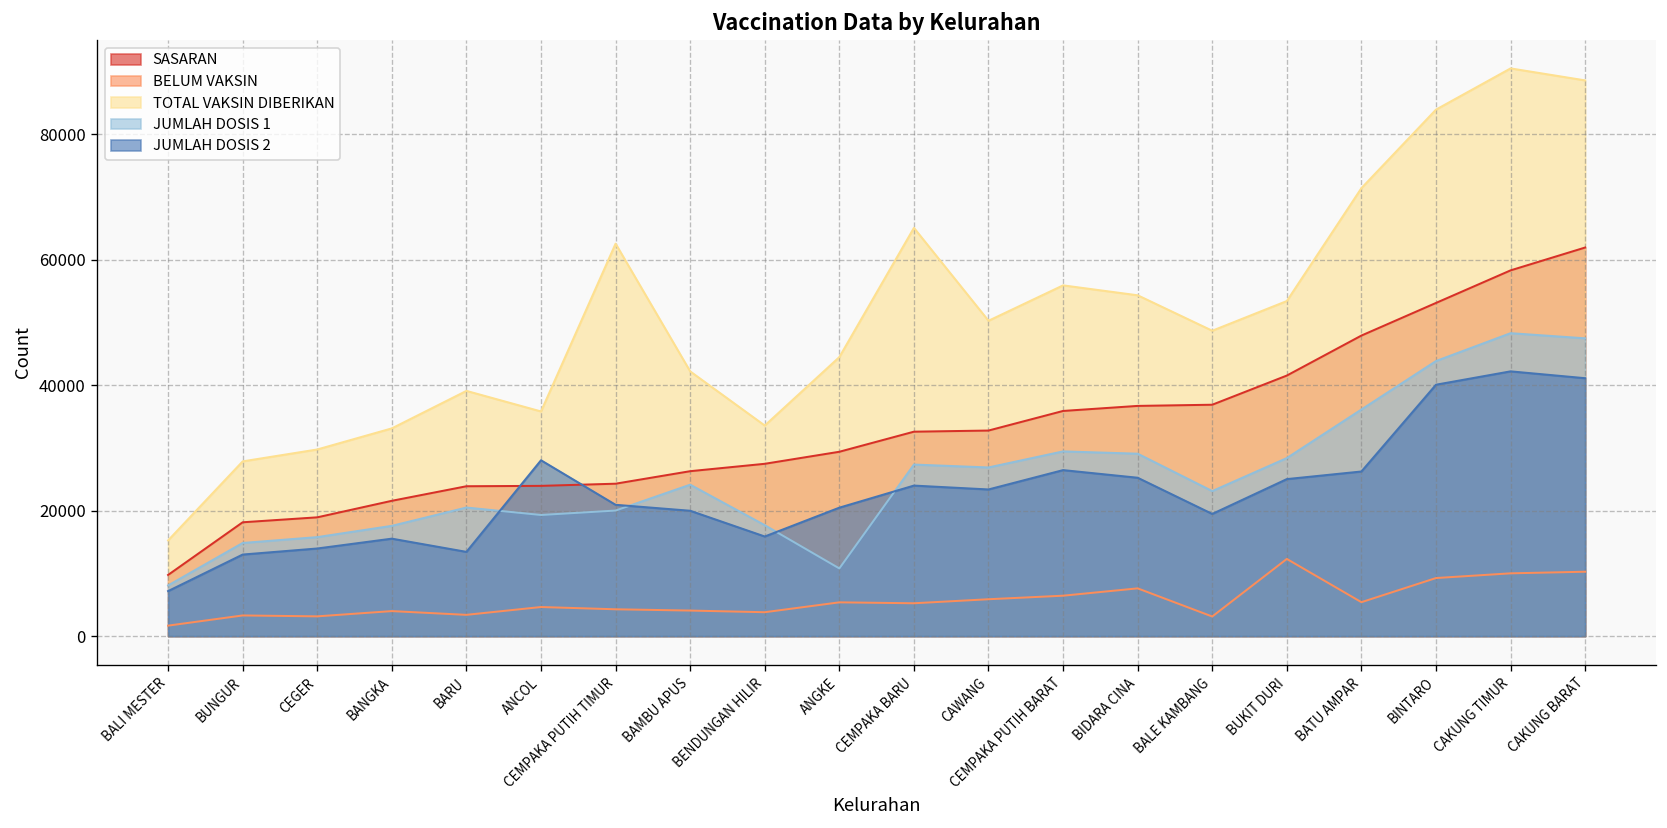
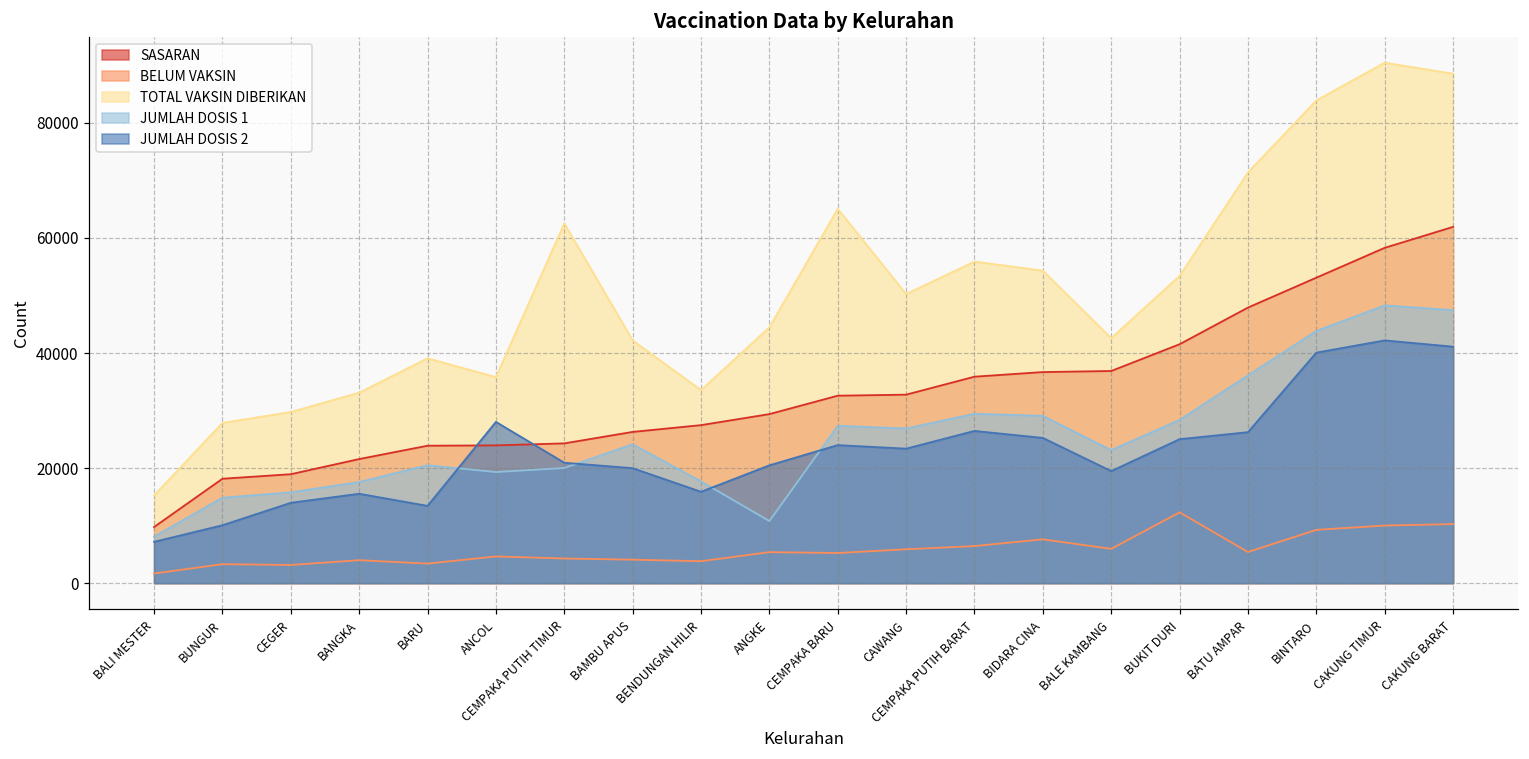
JUMLAH DOSIS 2, BUNGUR: 13000 -> 10000
BELUM VAKSIN, BALE KAMBANG: 3000 -> 6000
TOTAL VAKSIN DIBERIKAN, BALE KAMBANG: 49000 -> 43000
